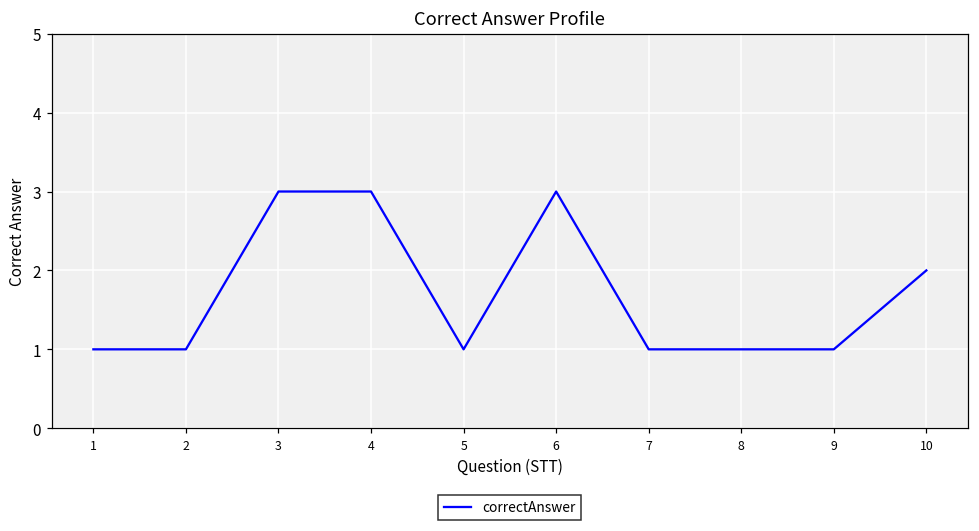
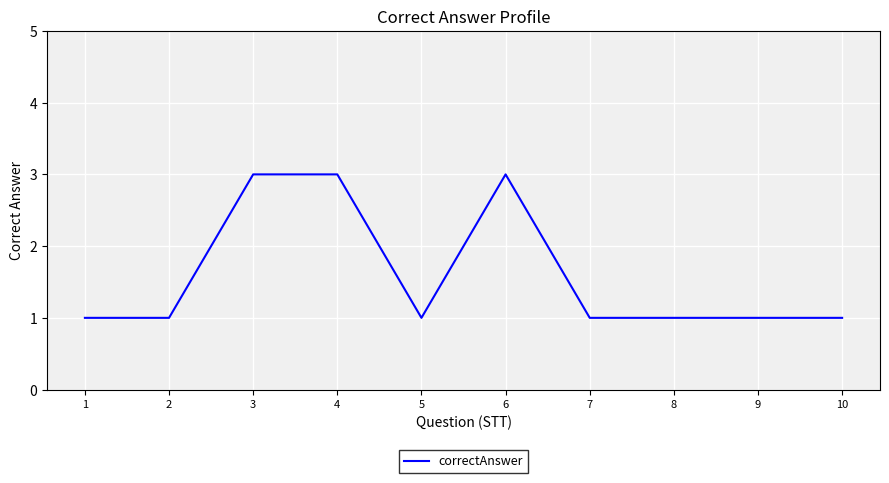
10: 2 -> 1
